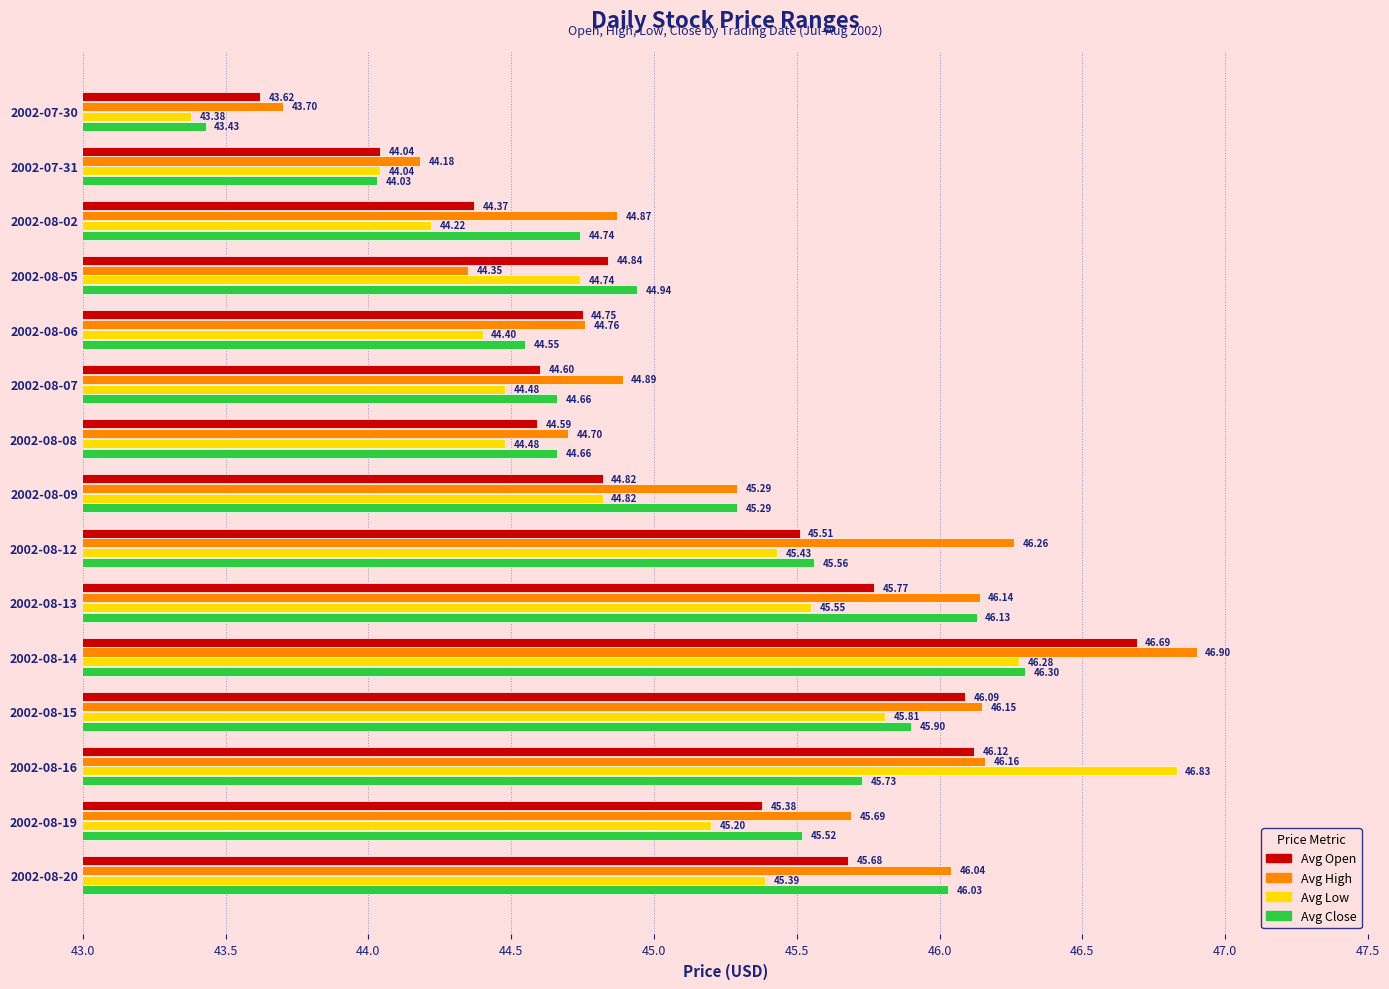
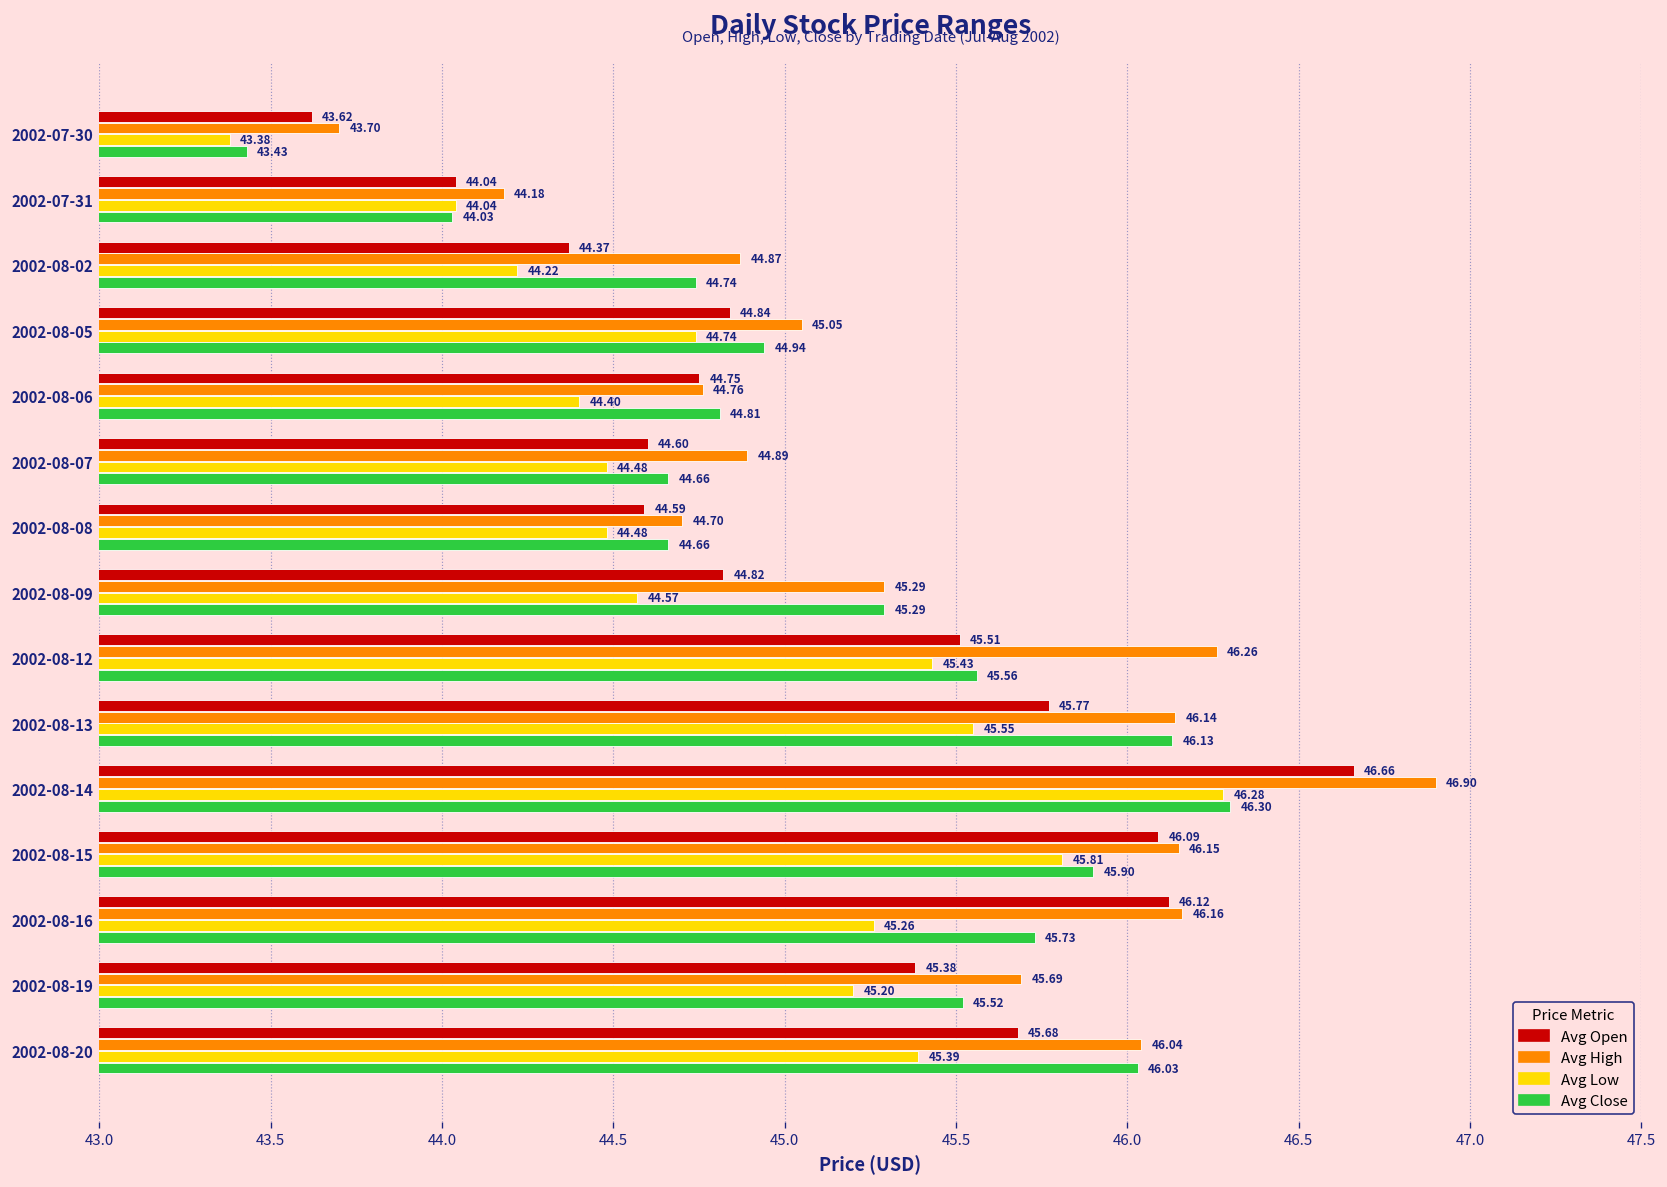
Avg High, 2002-08-05: 44.35 -> 45.05
Avg Close, 2002-08-06: 44.55 -> 44.81
Avg Low, 2002-08-09: 44.82 -> 44.57
Avg Open, 2002-08-14: 46.69 -> 46.66
Avg Low, 2002-08-16: 46.83 -> 45.26
